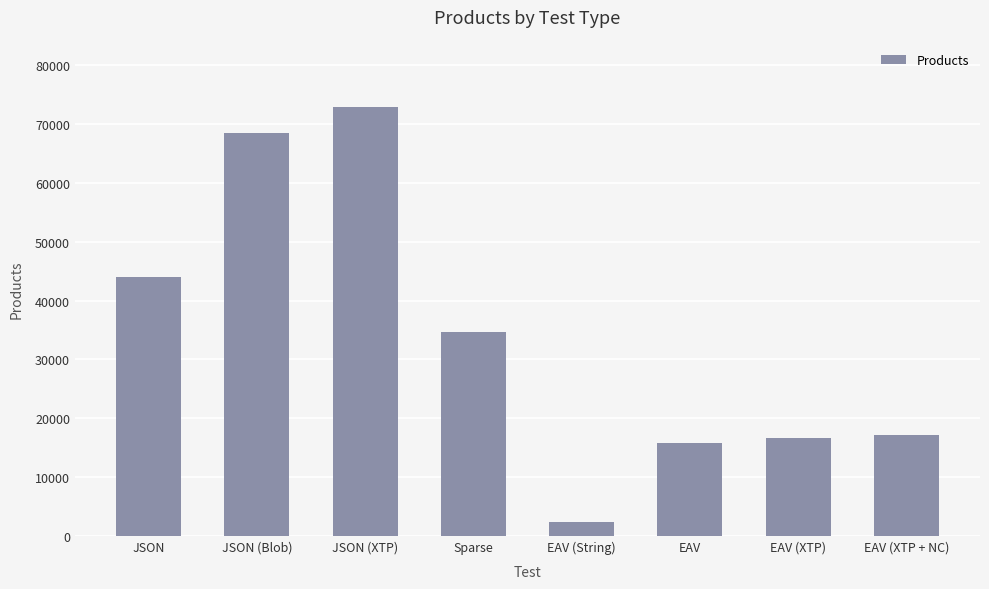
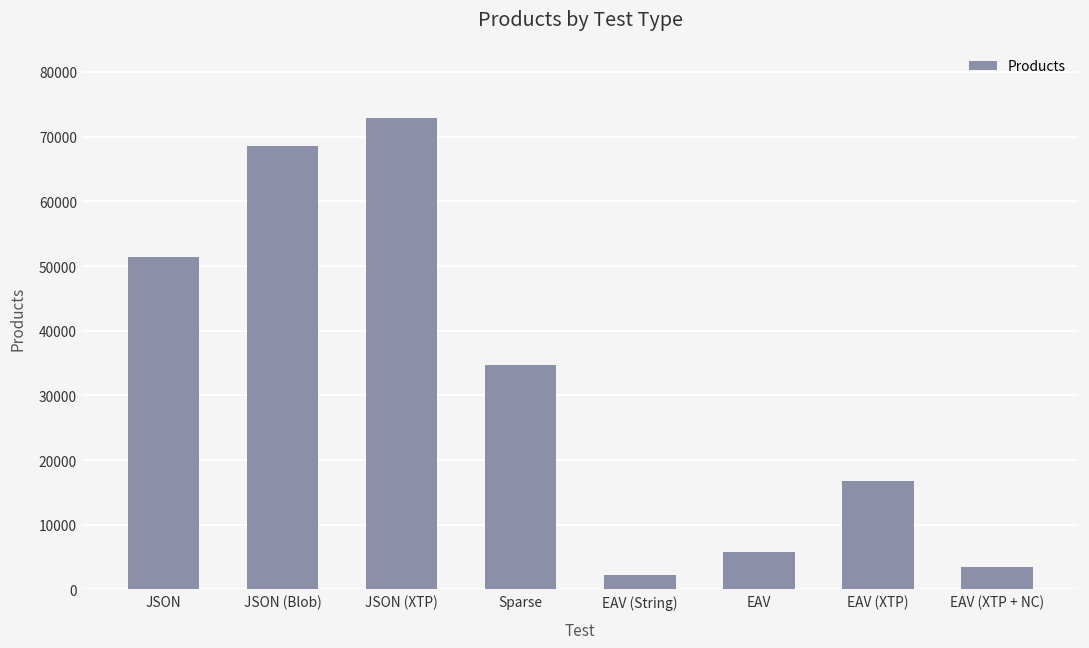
JSON: 44000 -> 51000
EAV: 16000 -> 6000
EAV (XTP + NC): 17000 -> 4000
